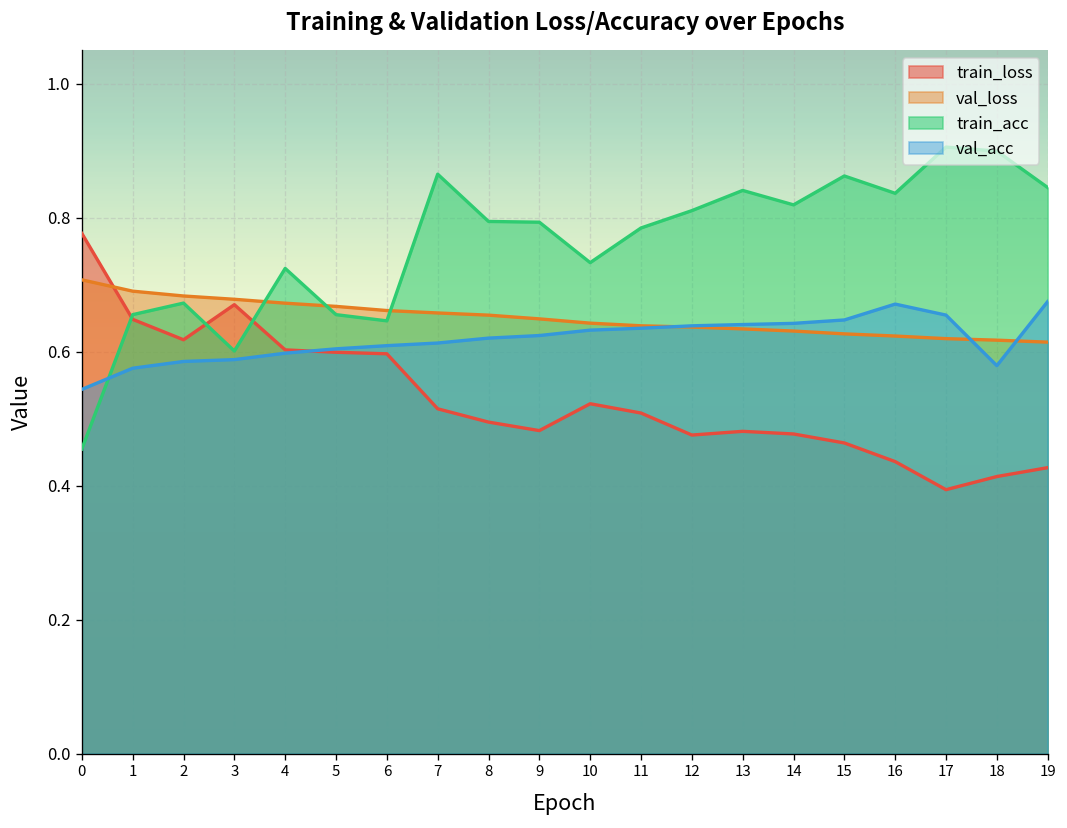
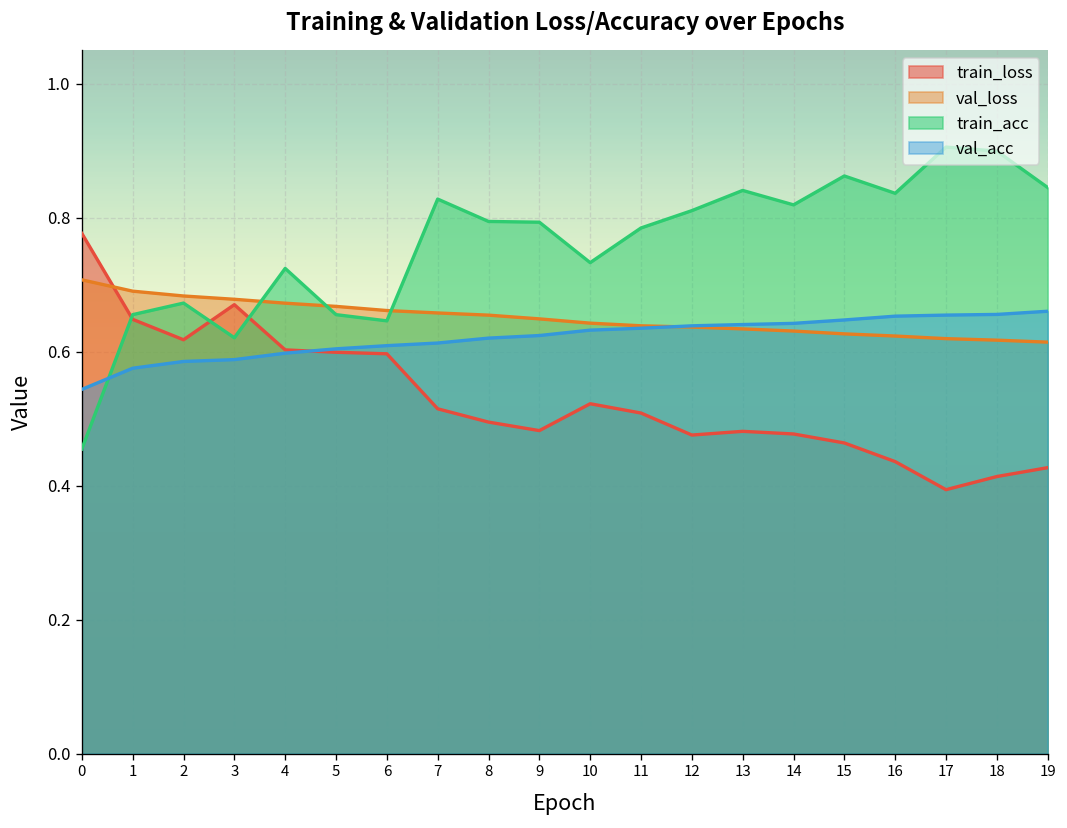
train_acc, 3: 0.60 -> 0.62
train_acc, 7: 0.86 -> 0.83
val_acc, 16: 0.67 -> 0.65
val_acc, 18: 0.58 -> 0.66
val_acc, 19: 0.67 -> 0.66
